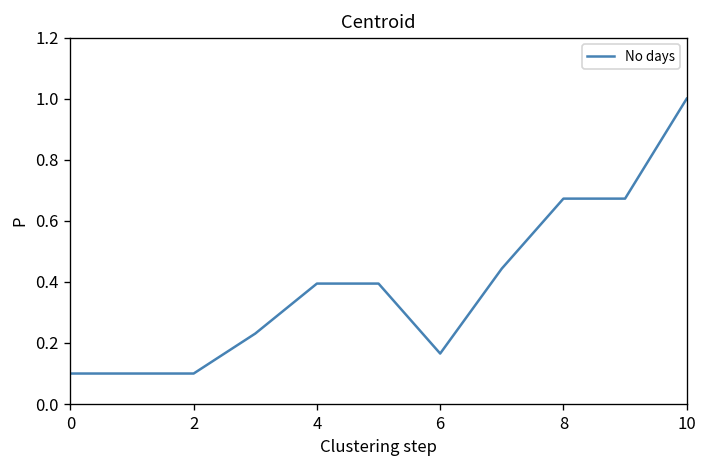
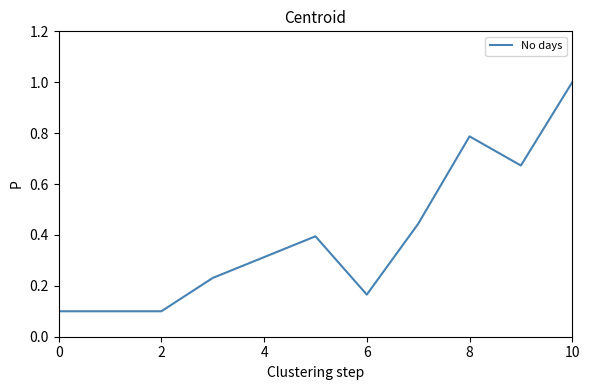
4: 0.39 -> 0.31
8: 0.67 -> 0.79
